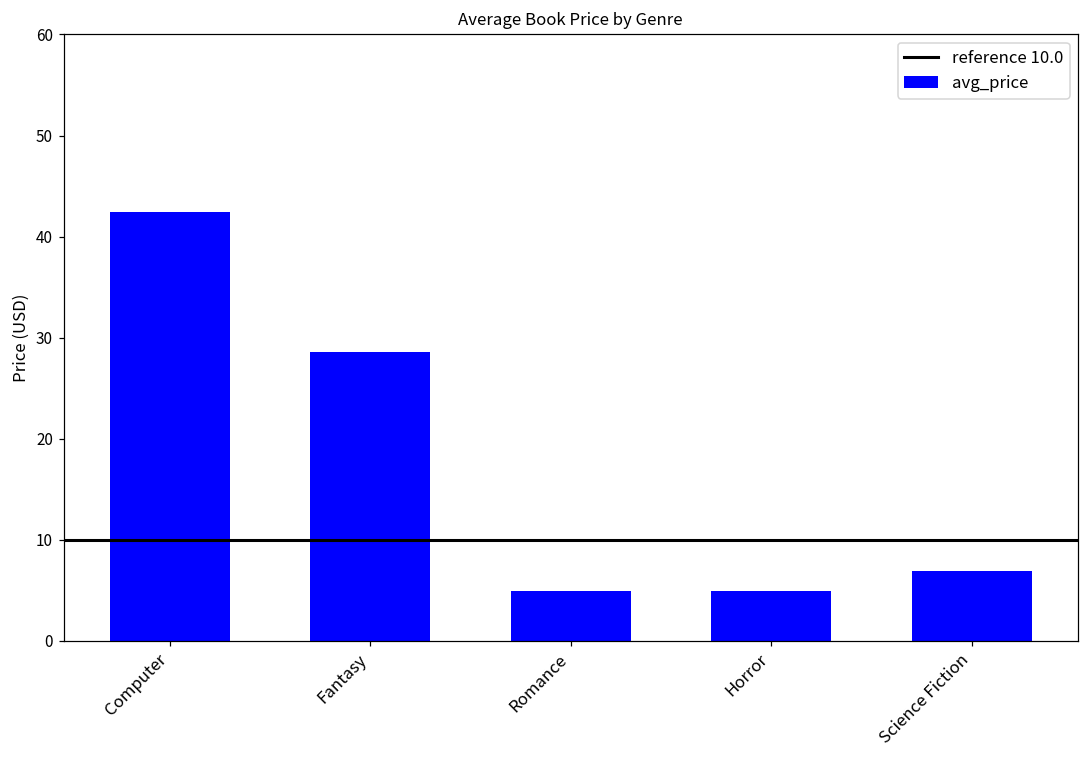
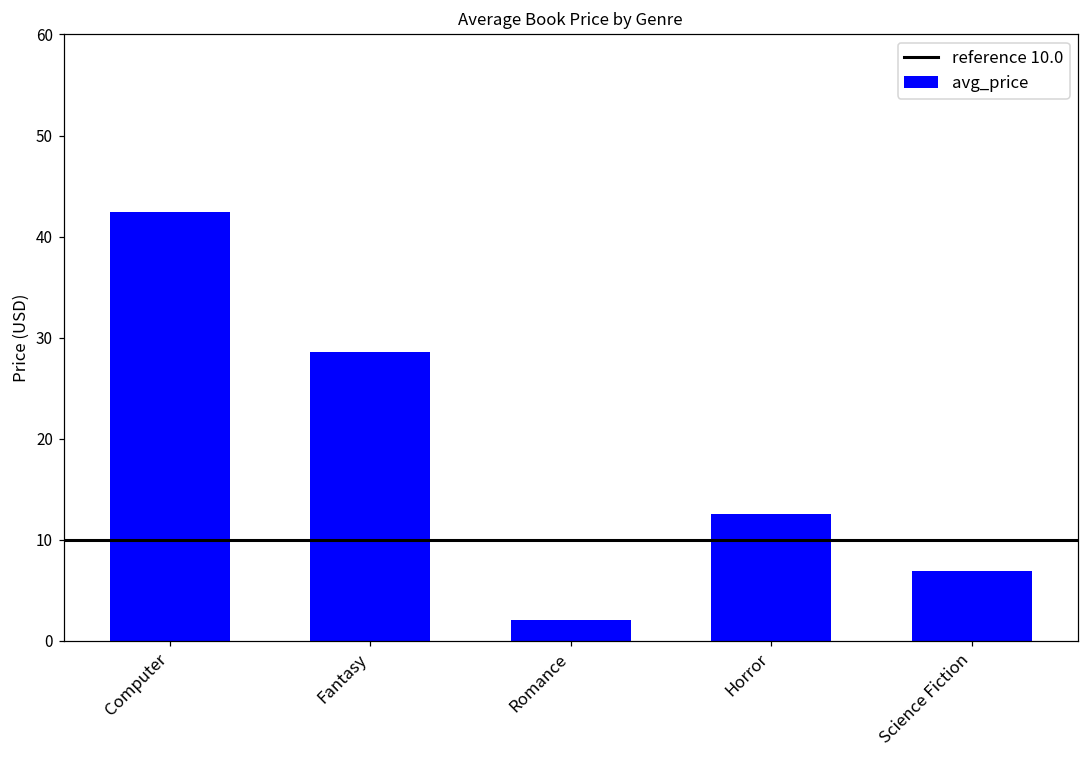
Romance: 5 -> 2
Horror: 5 -> 13
